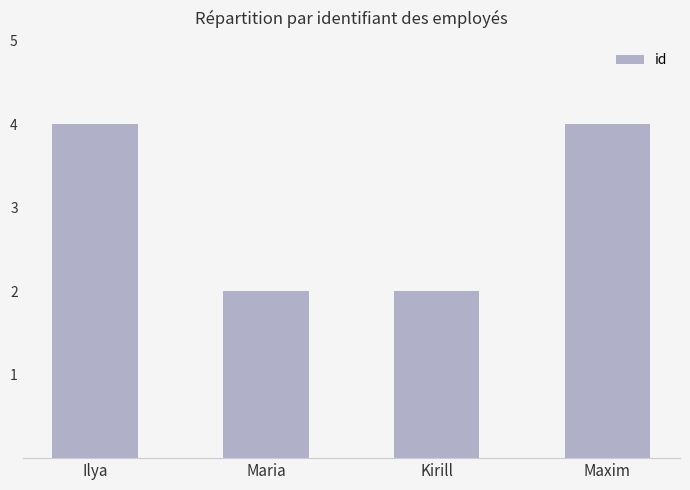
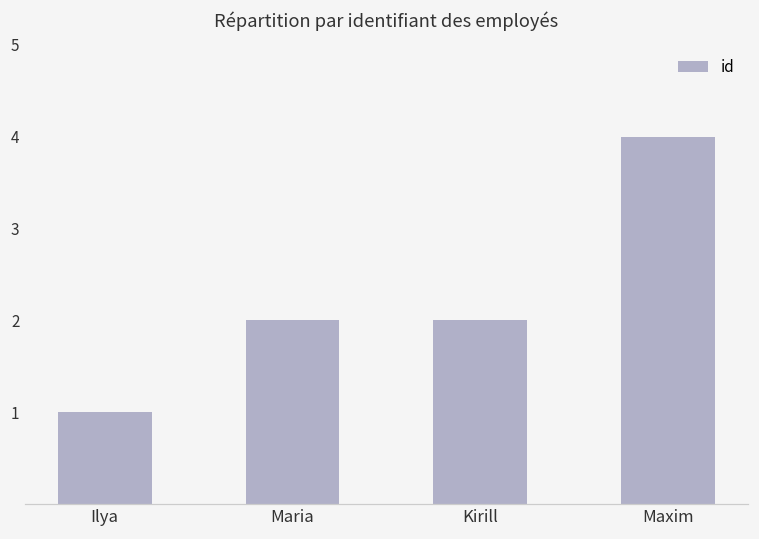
Ilya: 4 -> 1
